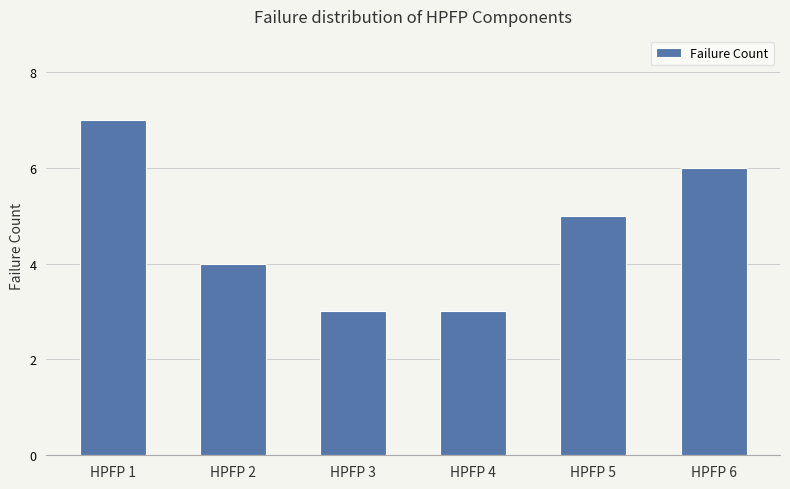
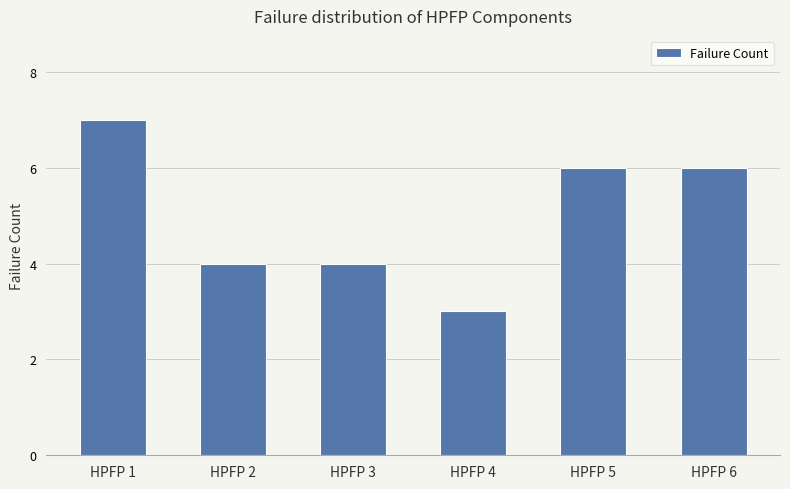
HPFP 3: 3 -> 4
HPFP 5: 5 -> 6
